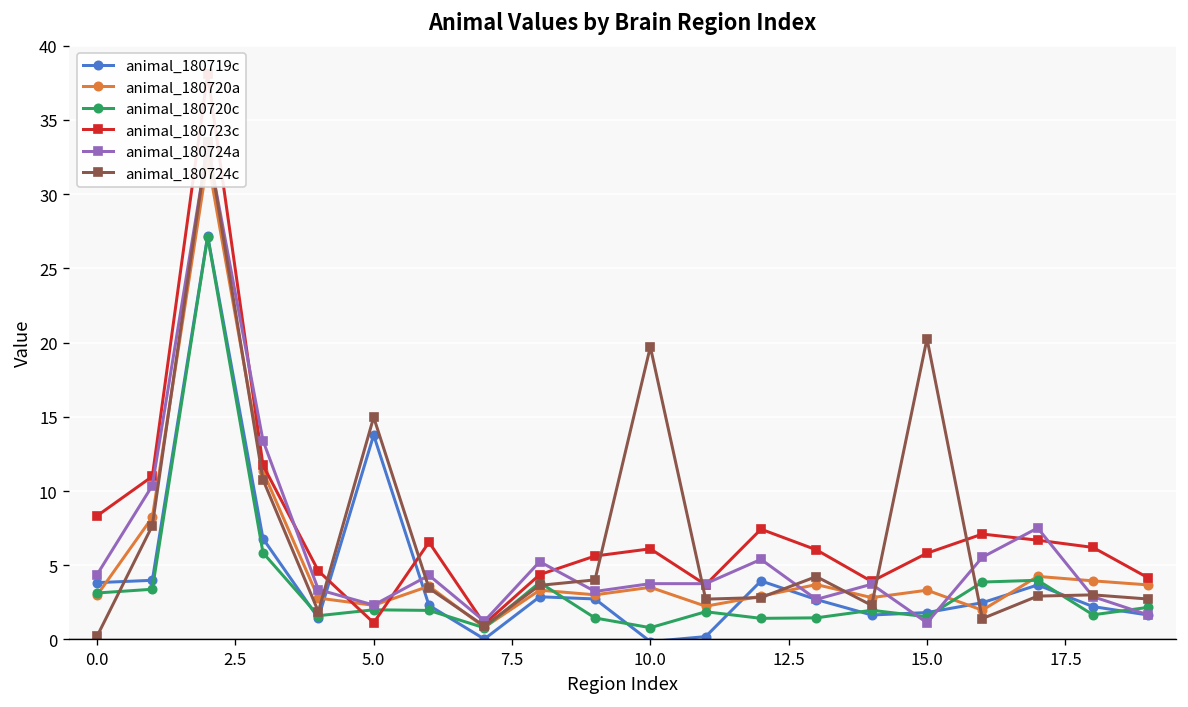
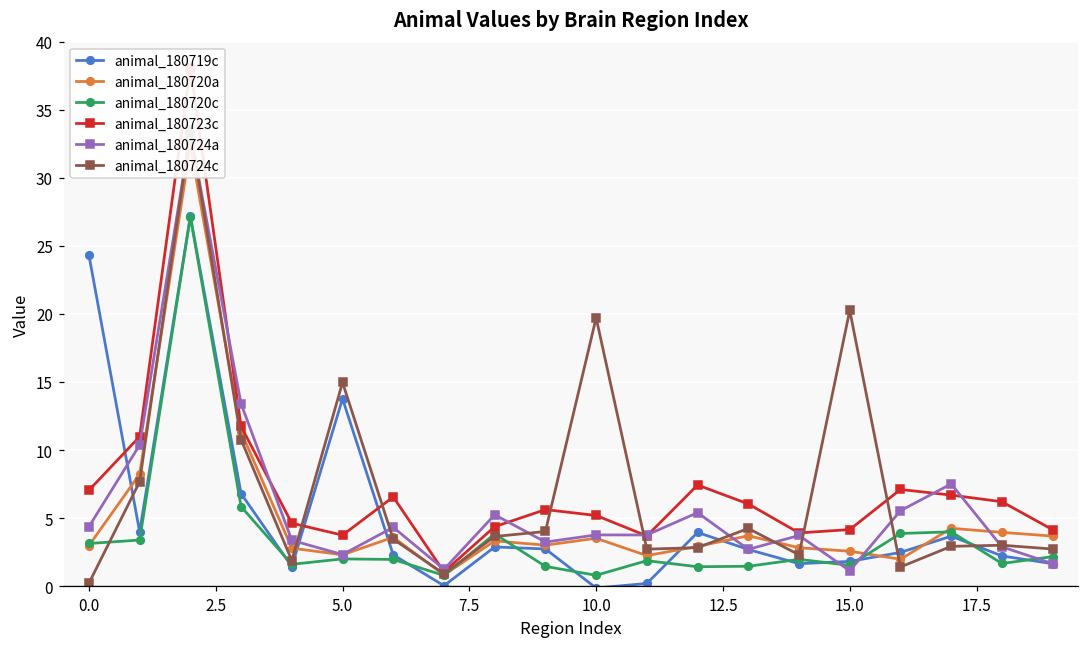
animal_180719c, 0.0: 3.8 -> 24.3
animal_180723c, 0.0: 8.3 -> 7.0
animal_180723c, 5.0: 1.1 -> 3.7
animal_180723c, 10.0: 6.1 -> 5.2
animal_180720a, 15.0: 3.3 -> 2.6
animal_180723c, 15.0: 5.8 -> 4.2
